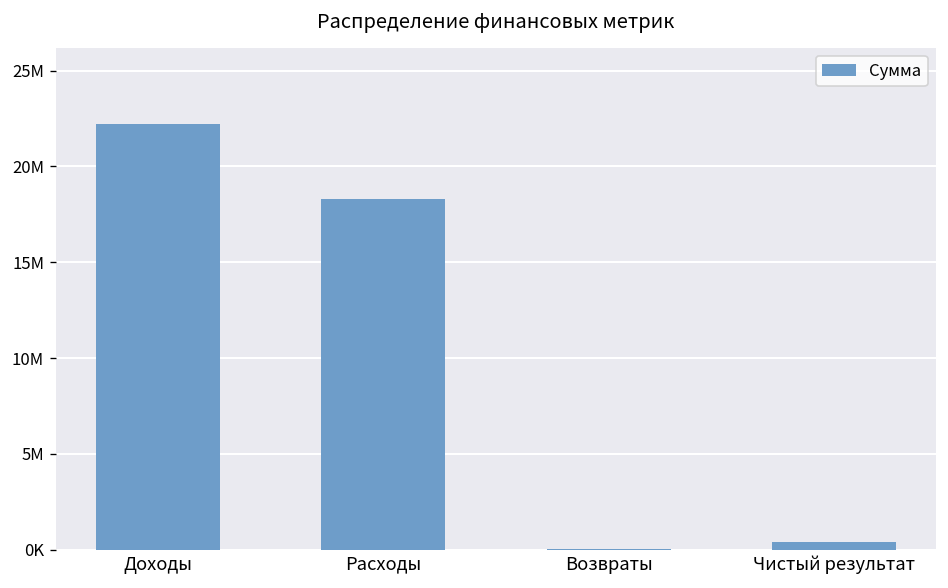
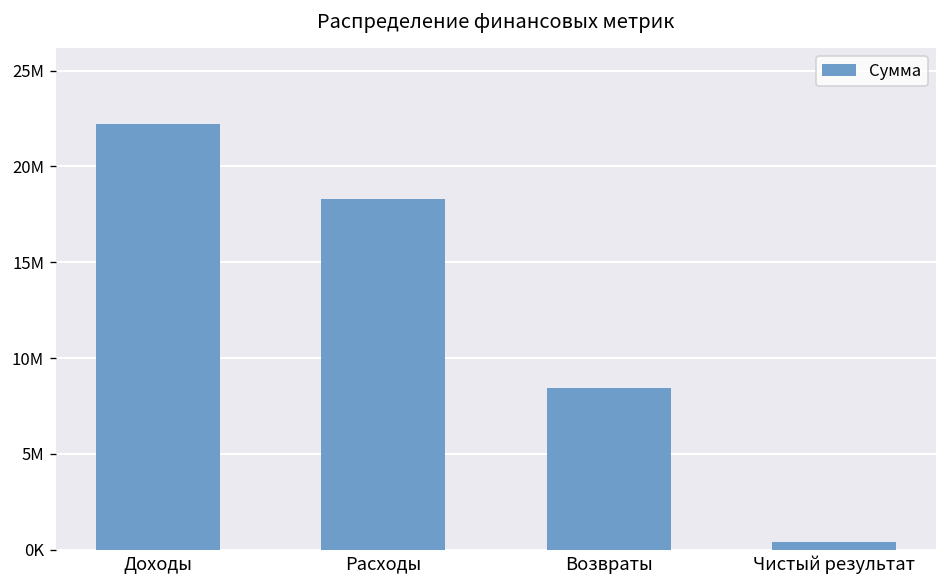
Возвраты: 100000 -> 8500000
